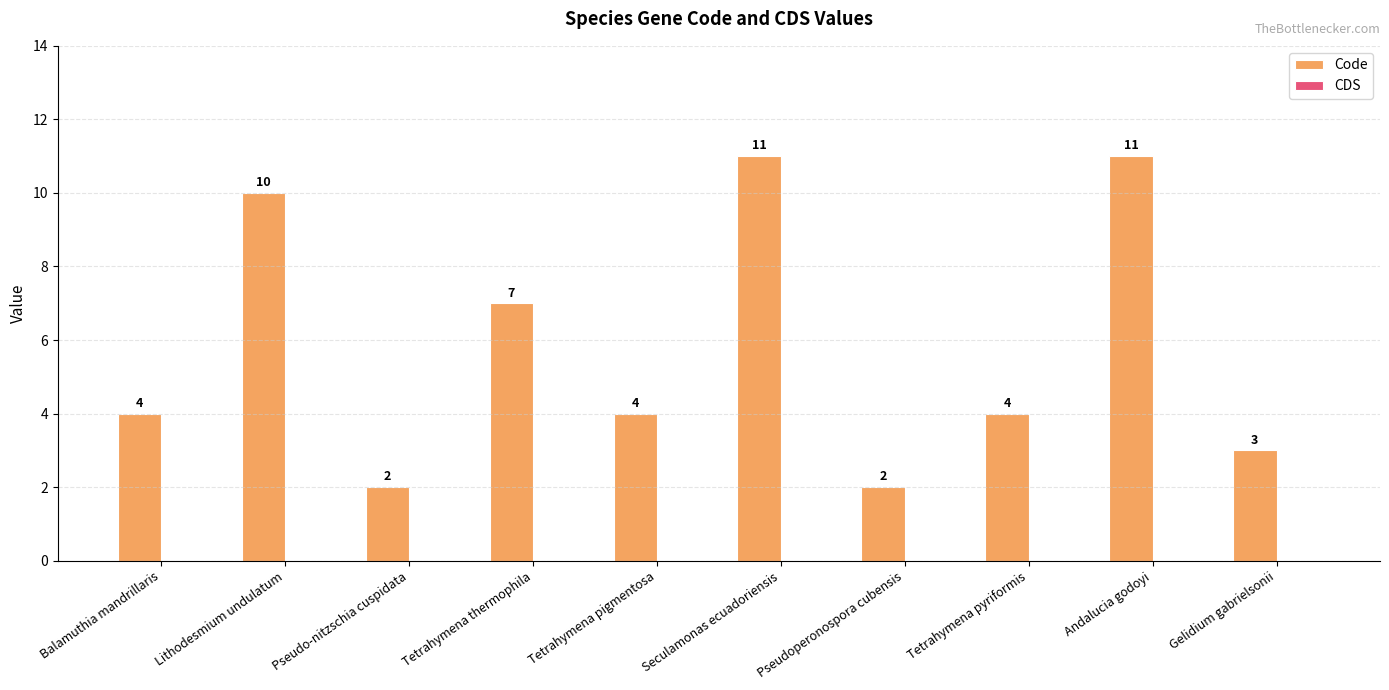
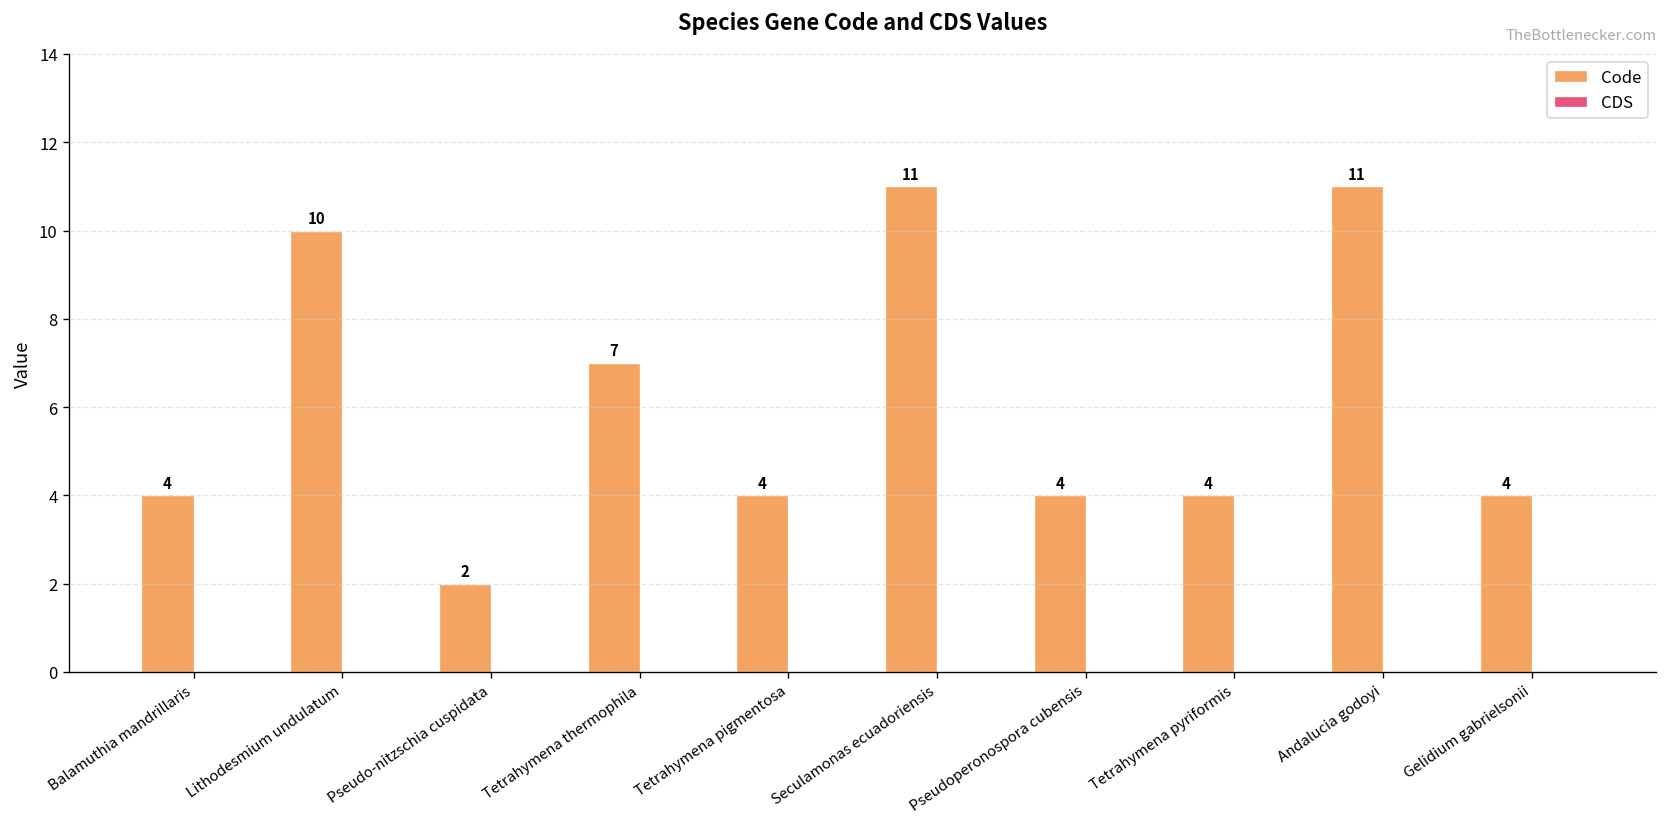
Code, Pseudoperonospora cubensis: 2 -> 4
Code, Gelidium gabrielsonii: 3 -> 4
